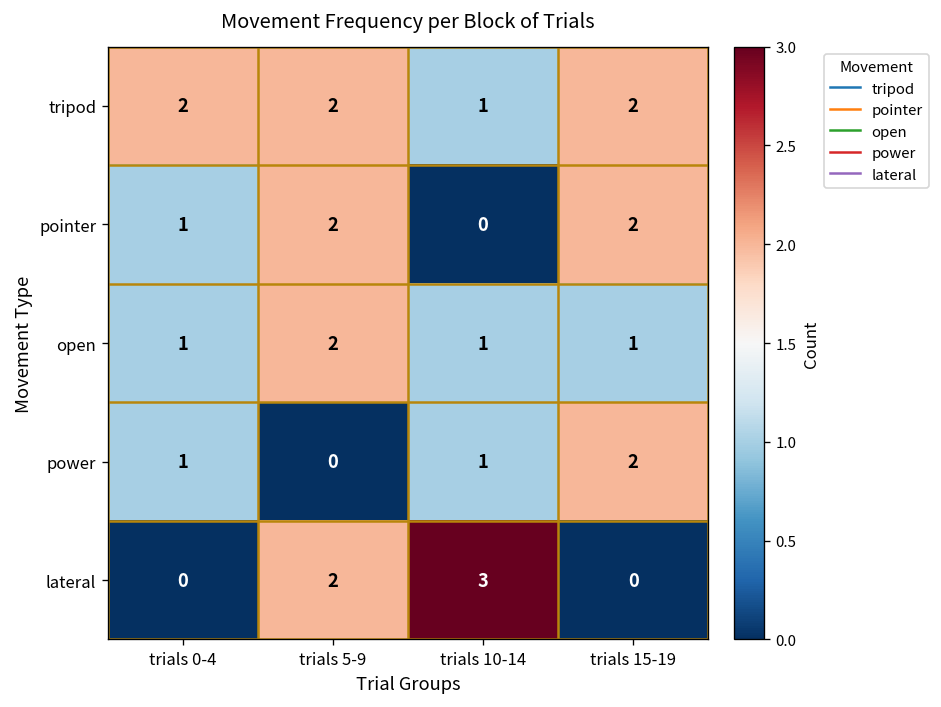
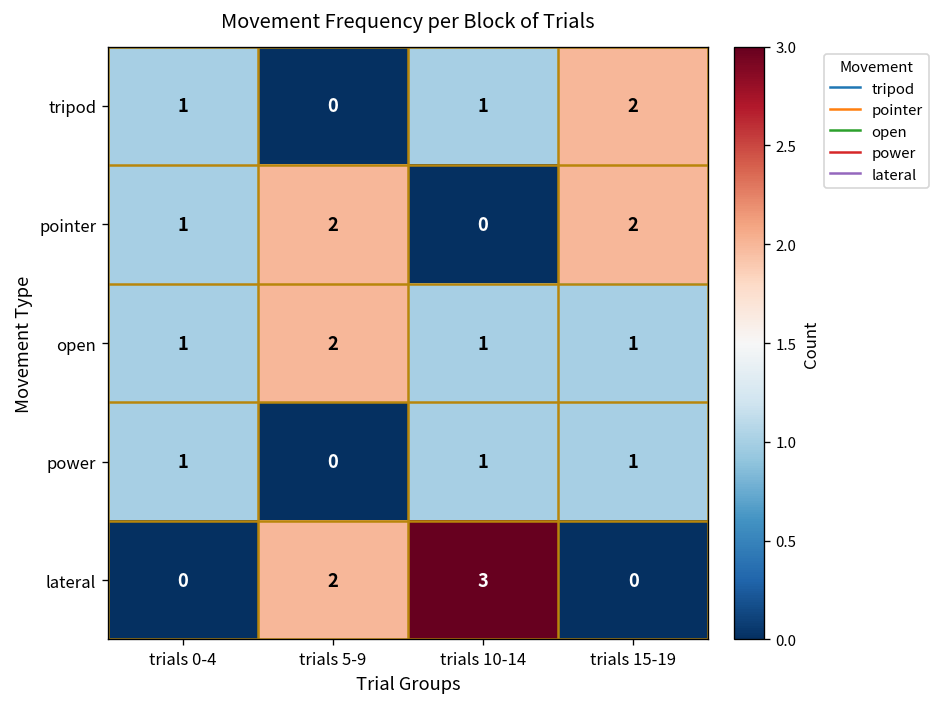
tripod, trials 0-4: 2 -> 1
tripod, trials 5-9: 2 -> 0
power, trials 15-19: 2 -> 1
